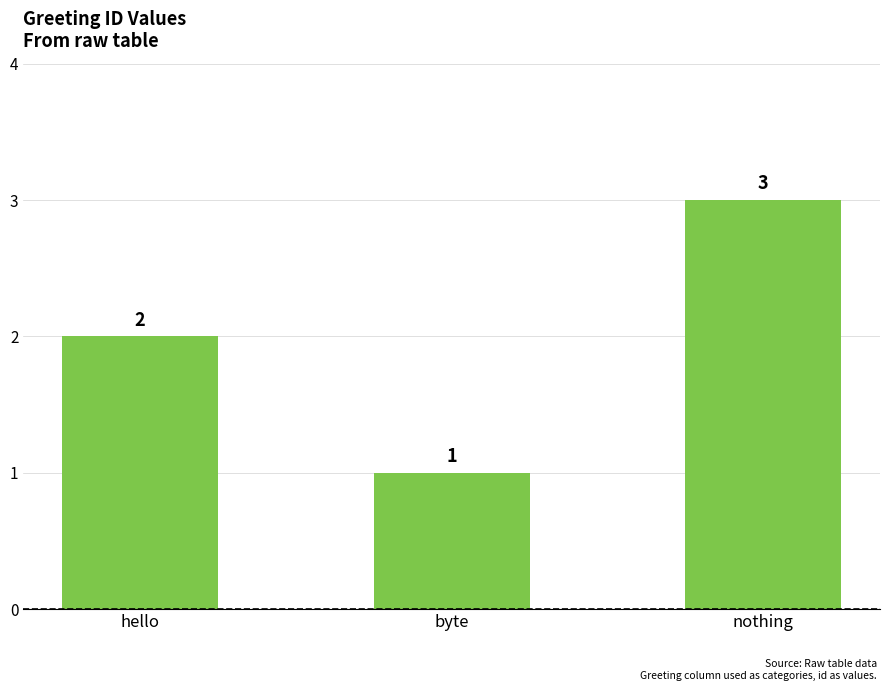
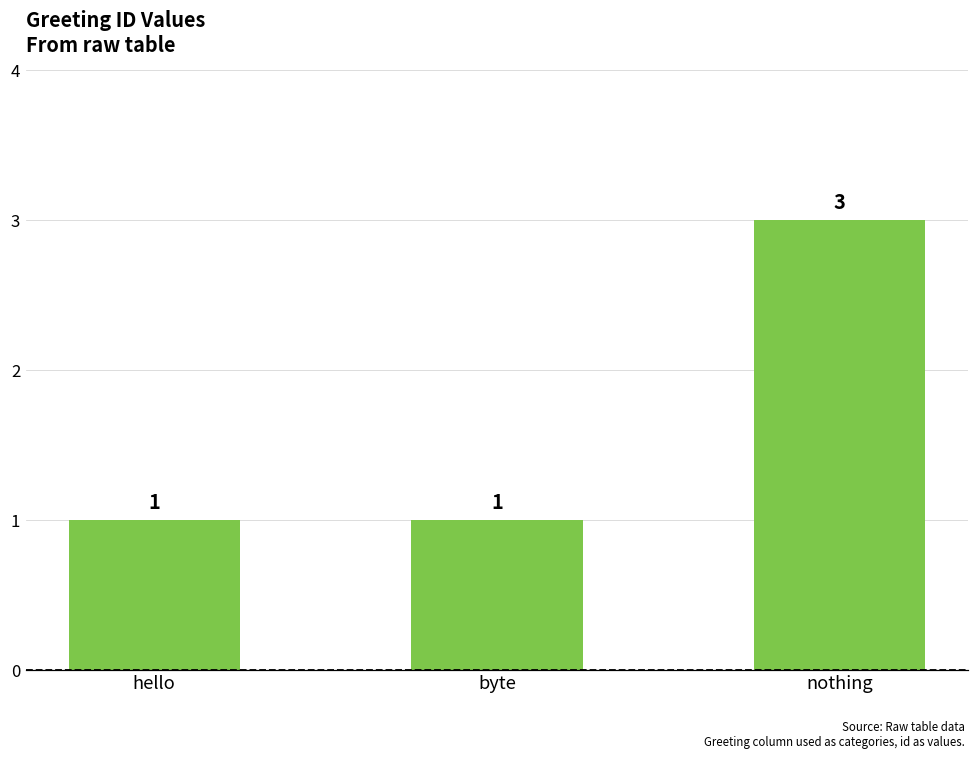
hello: 2 -> 1
